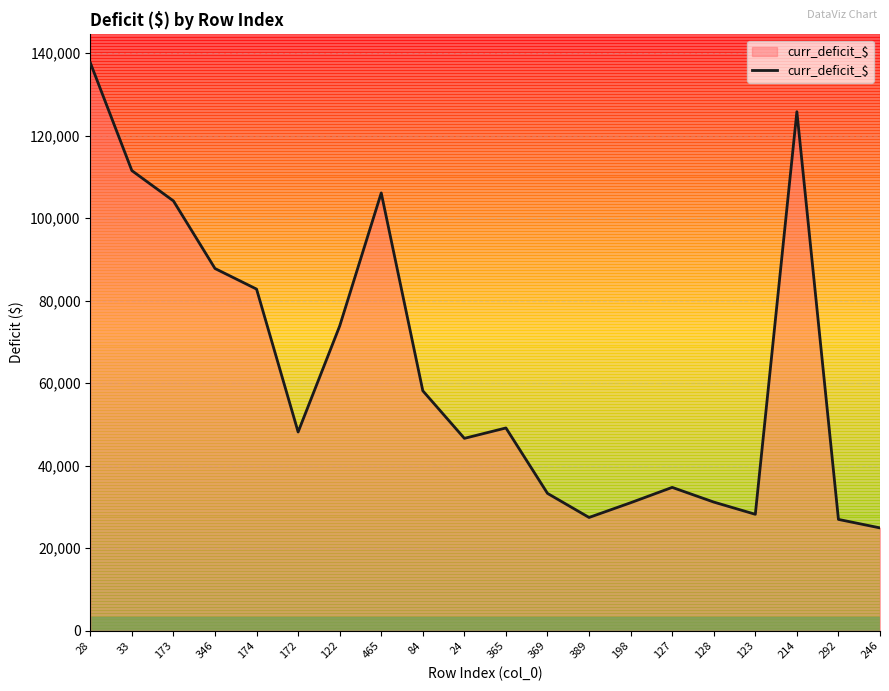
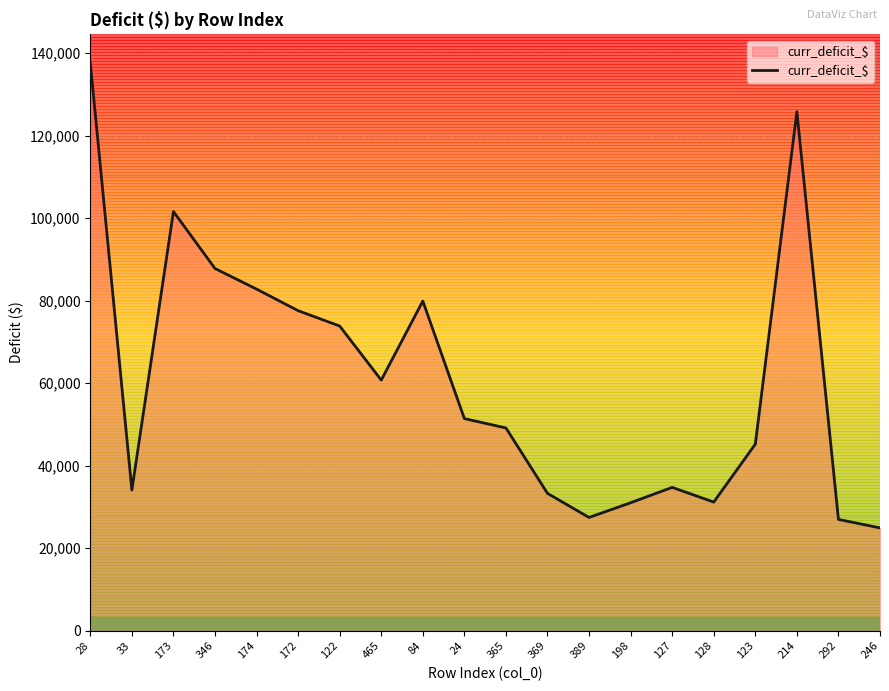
33: 112,000 -> 34,000
173: 104,000 -> 102,000
172: 48,000 -> 78,000
465: 106,000 -> 61,000
84: 58,000 -> 80,000
24: 47,000 -> 51,000
123: 28,000 -> 45,000
